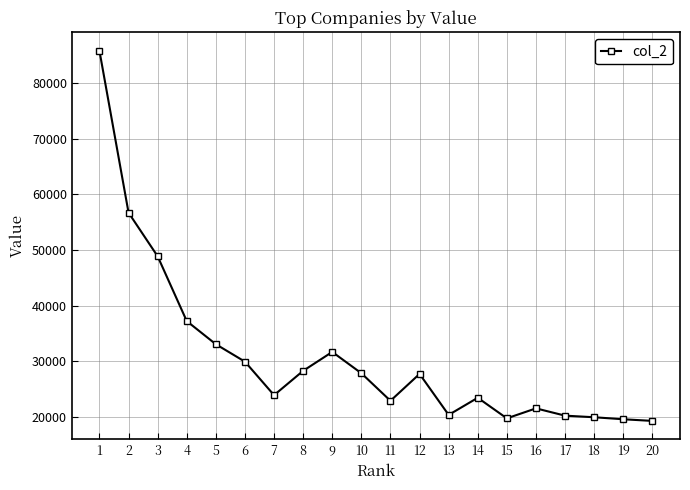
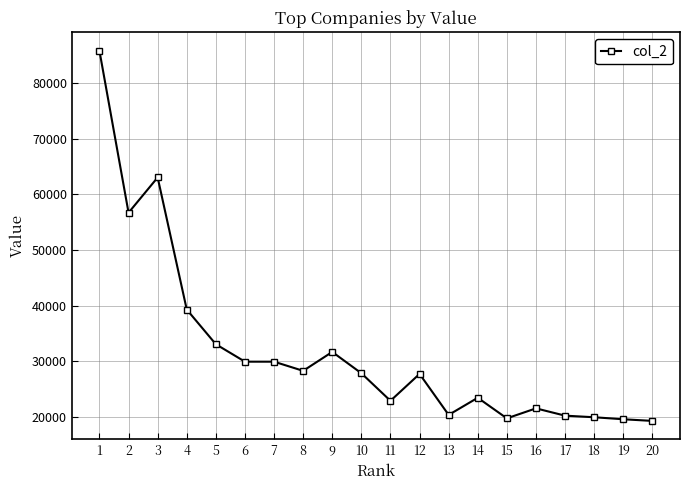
3: 49000 -> 63000
4: 37000 -> 39000
7: 24000 -> 30000
